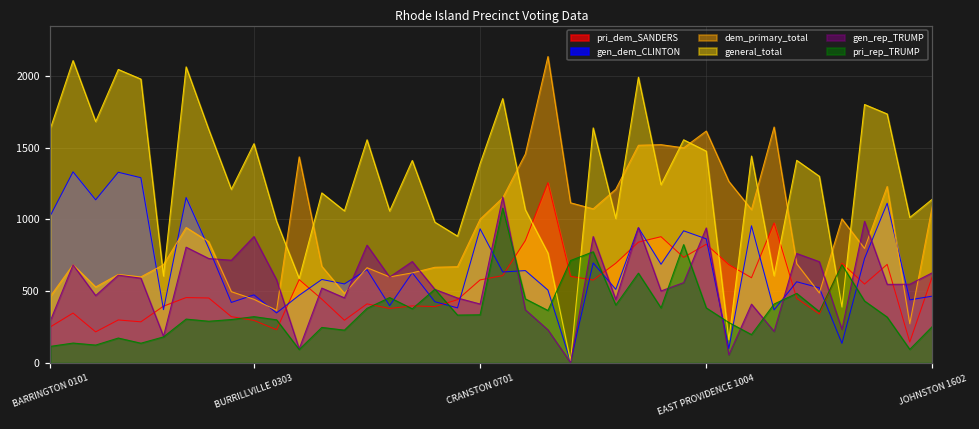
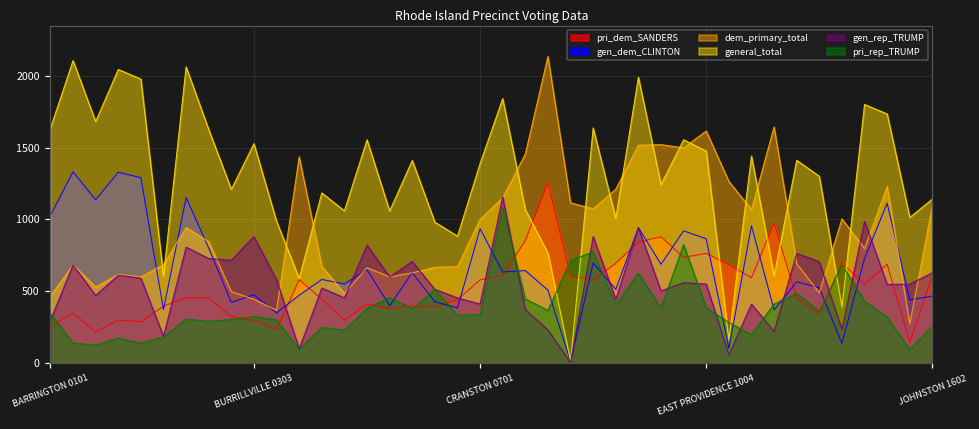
pri_rep_TRUMP, BARRINGTON 0101: 120 -> 340
pri_dem_SANDERS, EAST PROVIDENCE 1004: 830 -> 760
gen_rep_TRUMP, EAST PROVIDENCE 1004: 940 -> 550
